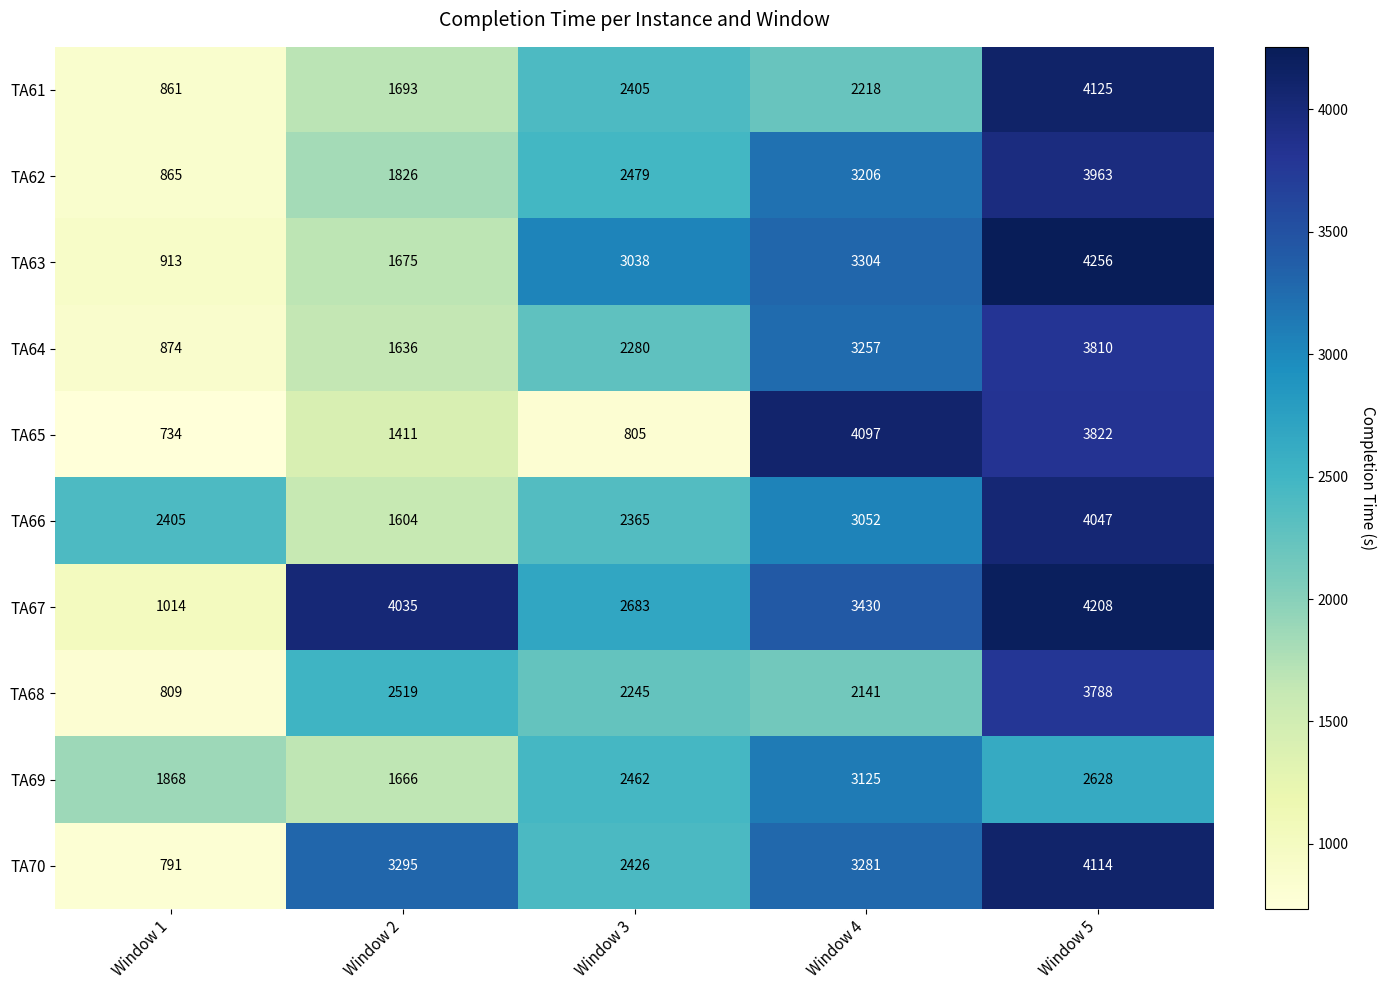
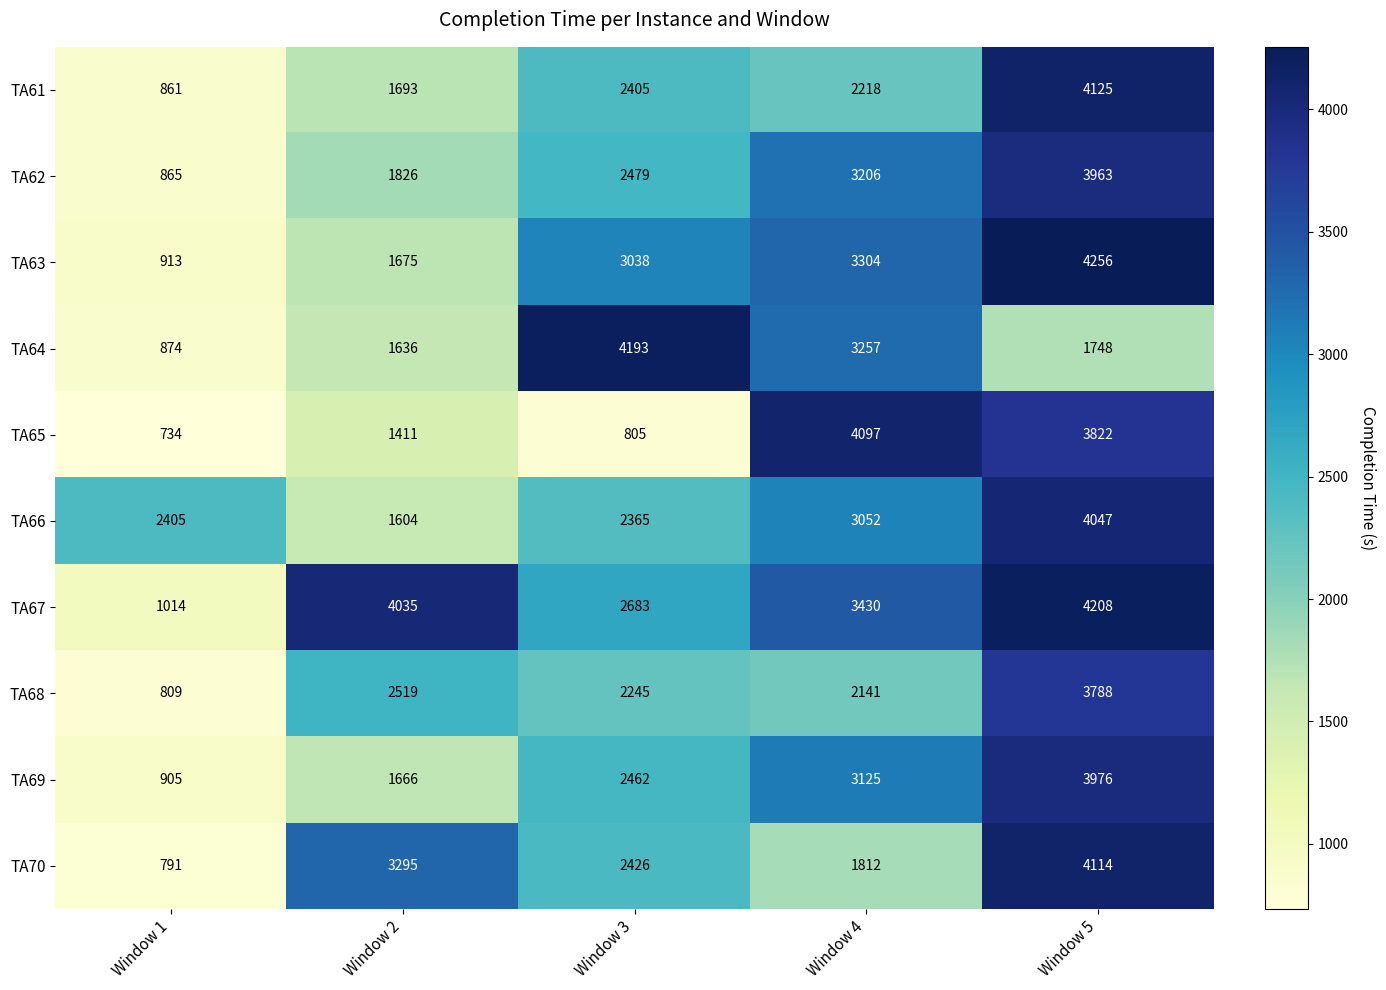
TA64, Window 3: 2280 -> 4193
TA64, Window 5: 3810 -> 1748
TA69, Window 1: 1868 -> 905
TA69, Window 5: 2628 -> 3976
TA70, Window 4: 3281 -> 1812
